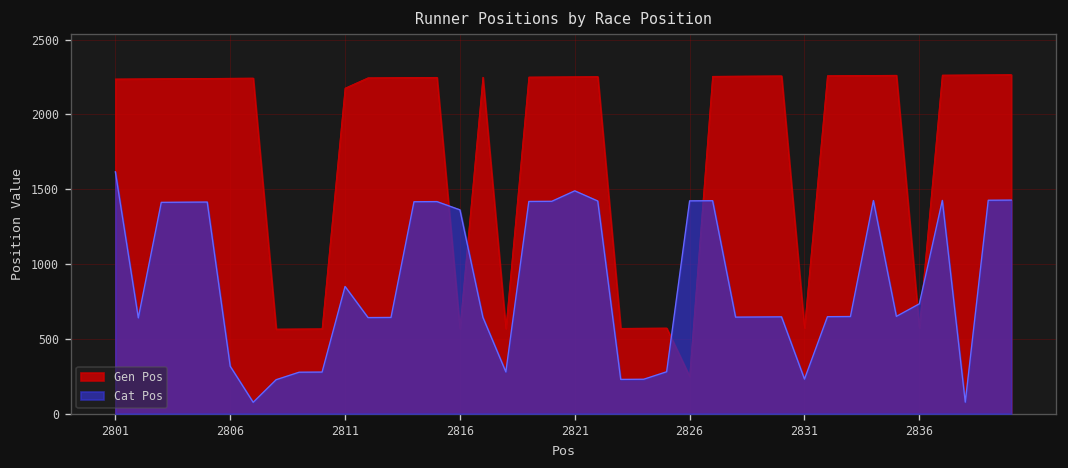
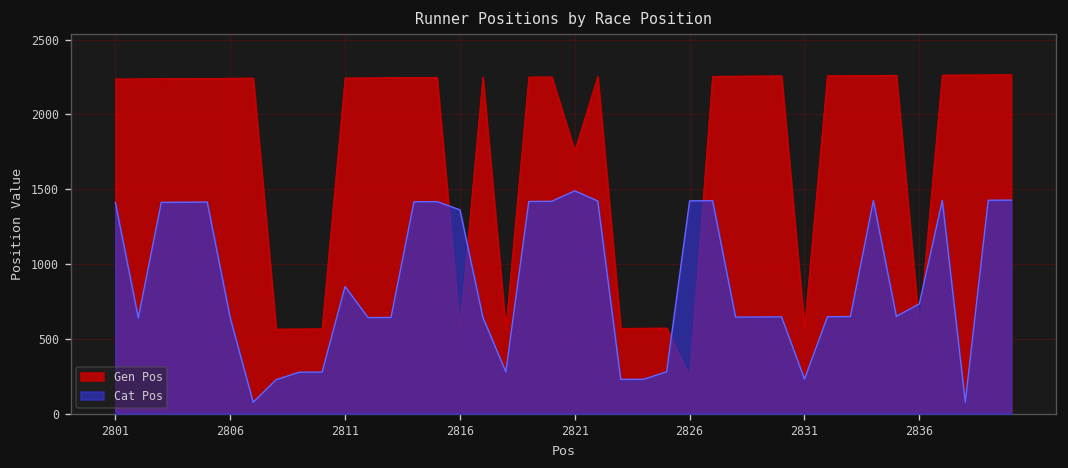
Cat Pos, 2801: 1620 -> 1410
Cat Pos, 2806: 320 -> 640
Gen Pos, 2811: 2180 -> 2240
Gen Pos, 2821: 2250 -> 1760
